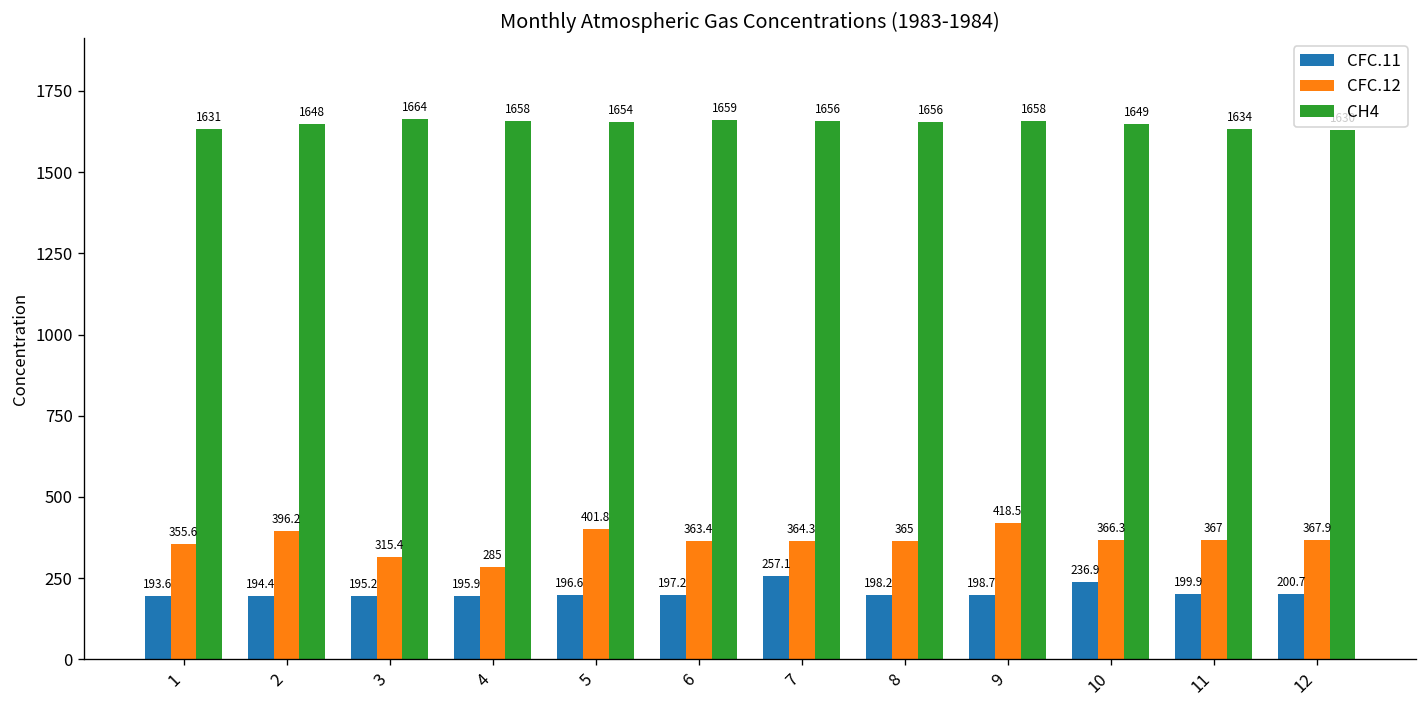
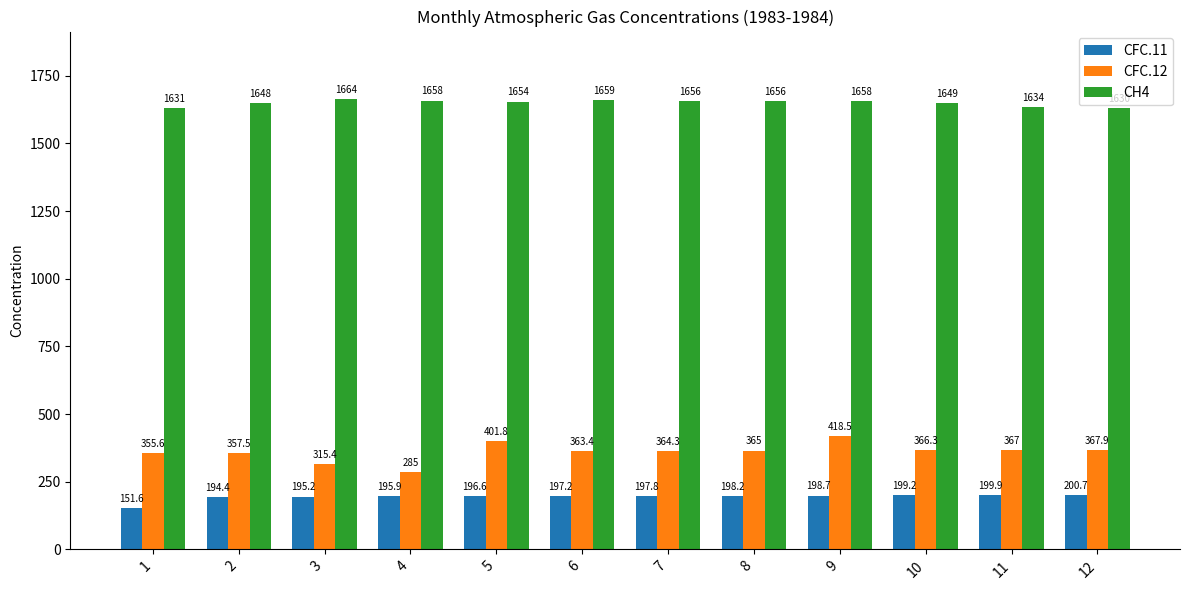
CFC.11, 1: 193.6 -> 151.6
CFC.12, 2: 396.2 -> 357.5
CFC.11, 7: 257.1 -> 197.8
CFC.11, 10: 236.9 -> 199.2
